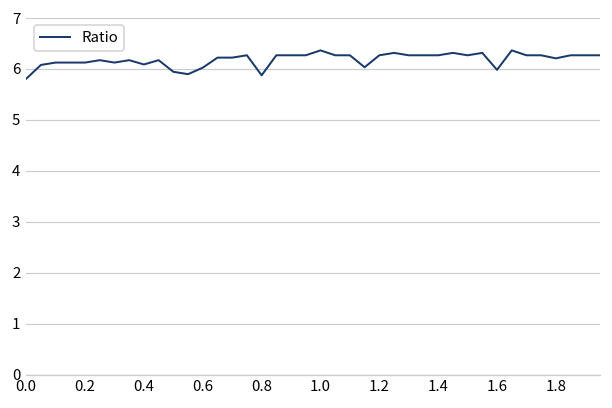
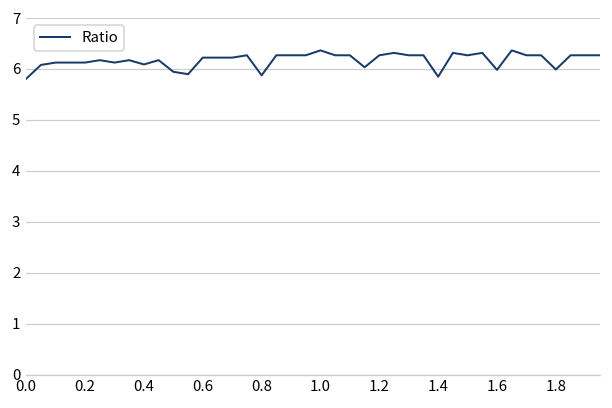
0.6: 6.0 -> 6.2
1.4: 6.3 -> 5.8
1.8: 6.2 -> 6.0
